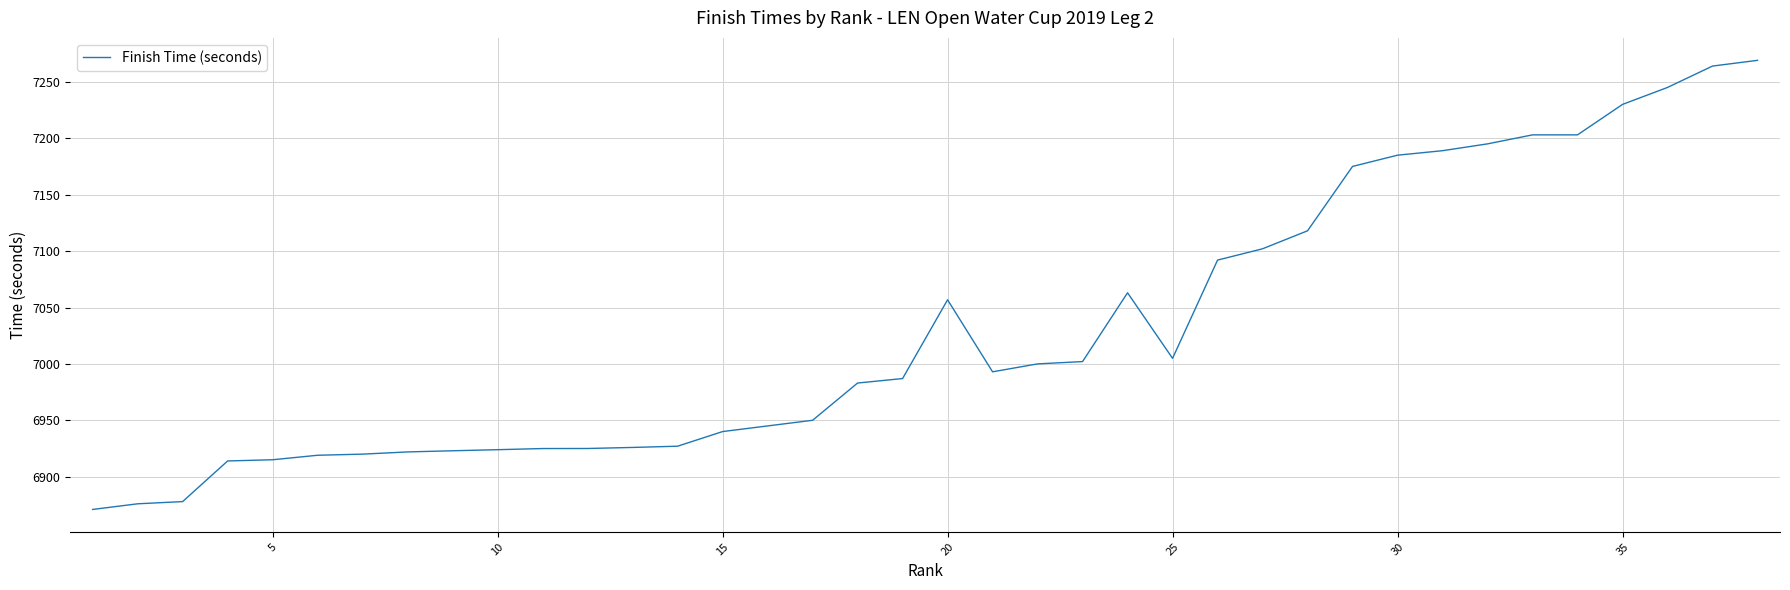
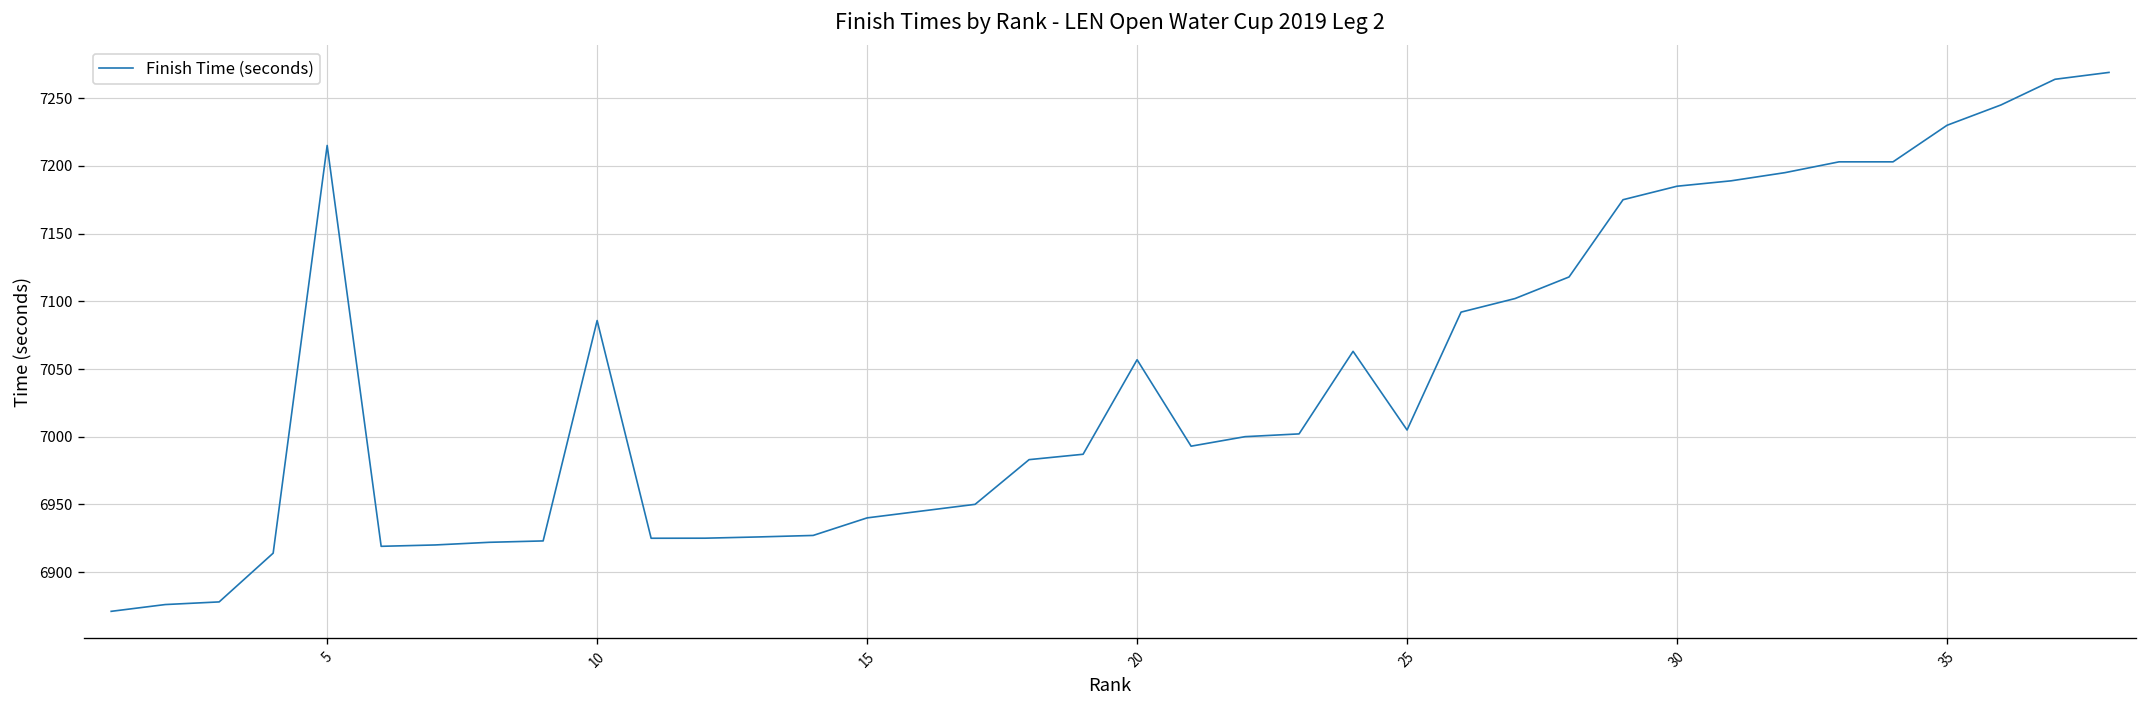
5: 6915 -> 7215
10: 6924 -> 7086
